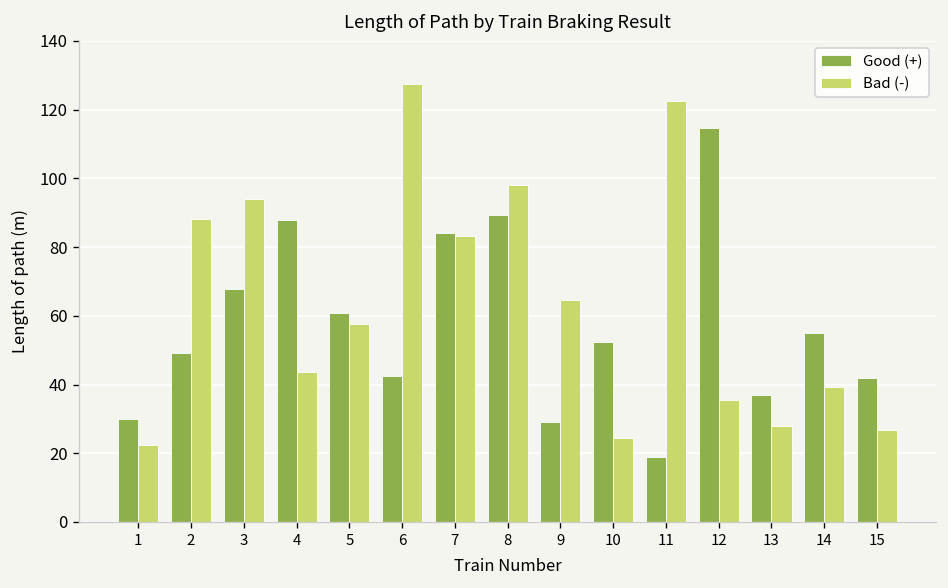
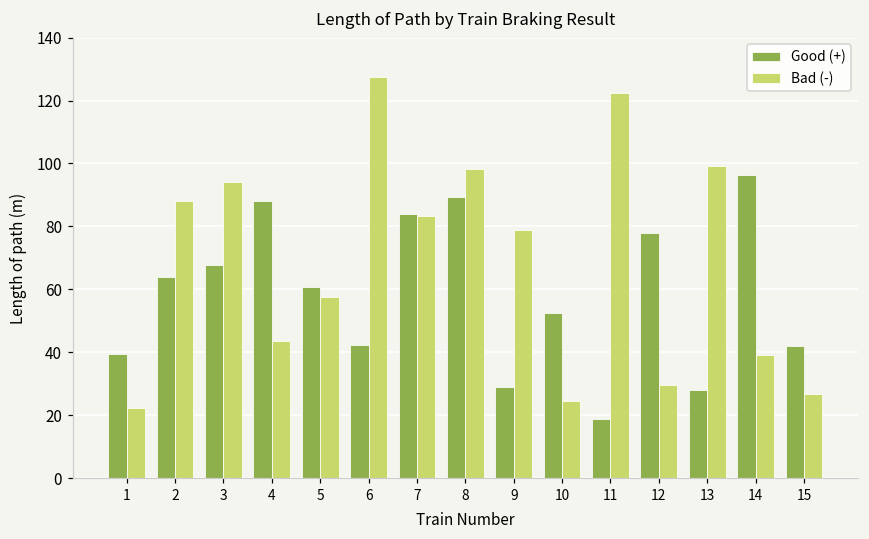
Good (+), 1: 30 -> 40
Good (+), 2: 49 -> 64
Bad (-), 9: 65 -> 79
Good (+), 12: 115 -> 78
Bad (-), 12: 35 -> 30
Good (+), 13: 37 -> 28
Bad (-), 13: 28 -> 99
Good (+), 14: 55 -> 96
